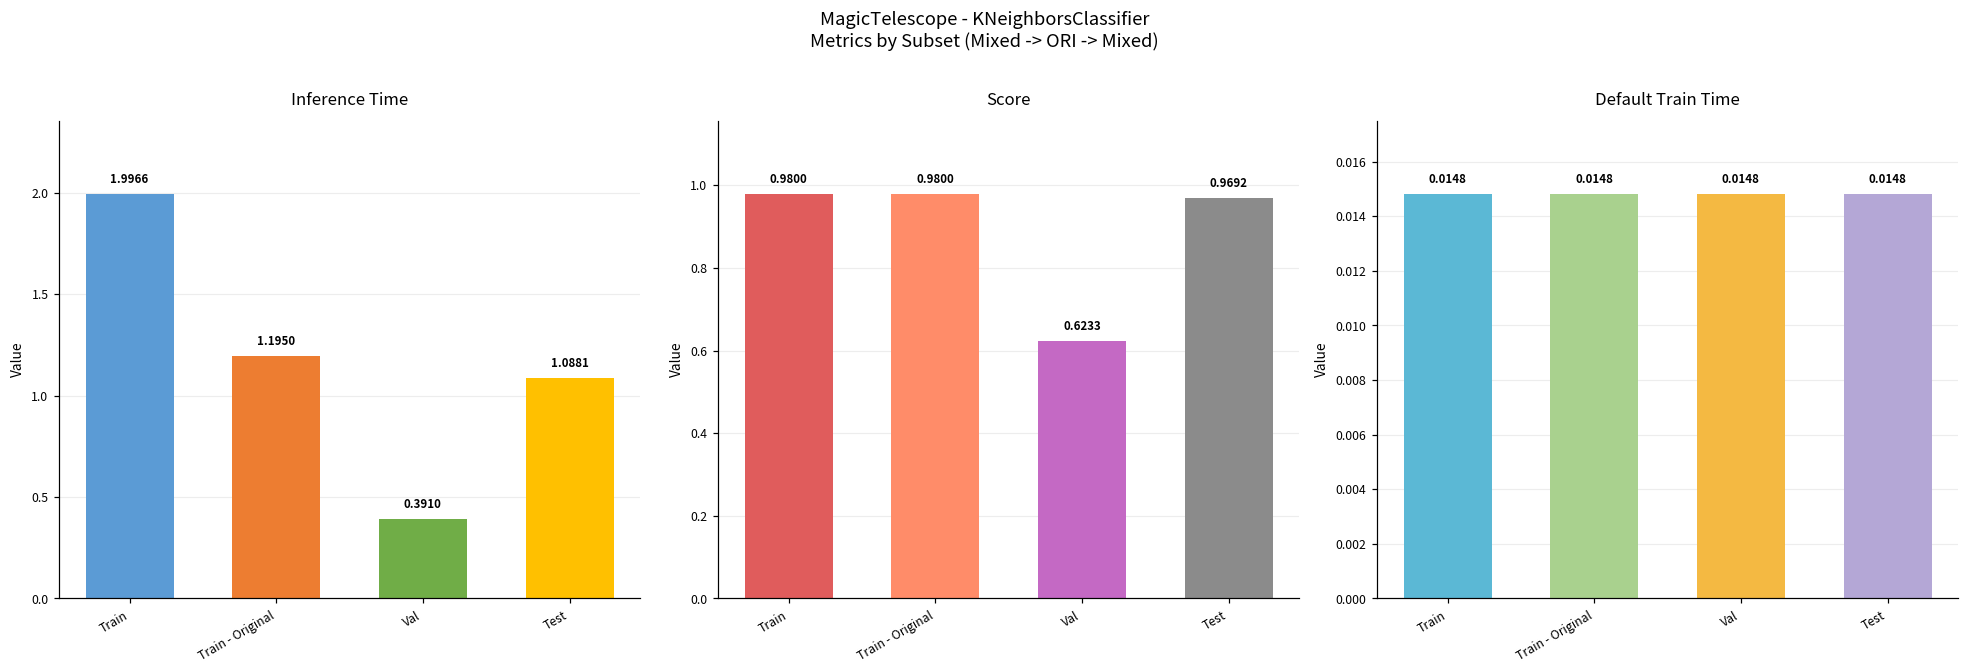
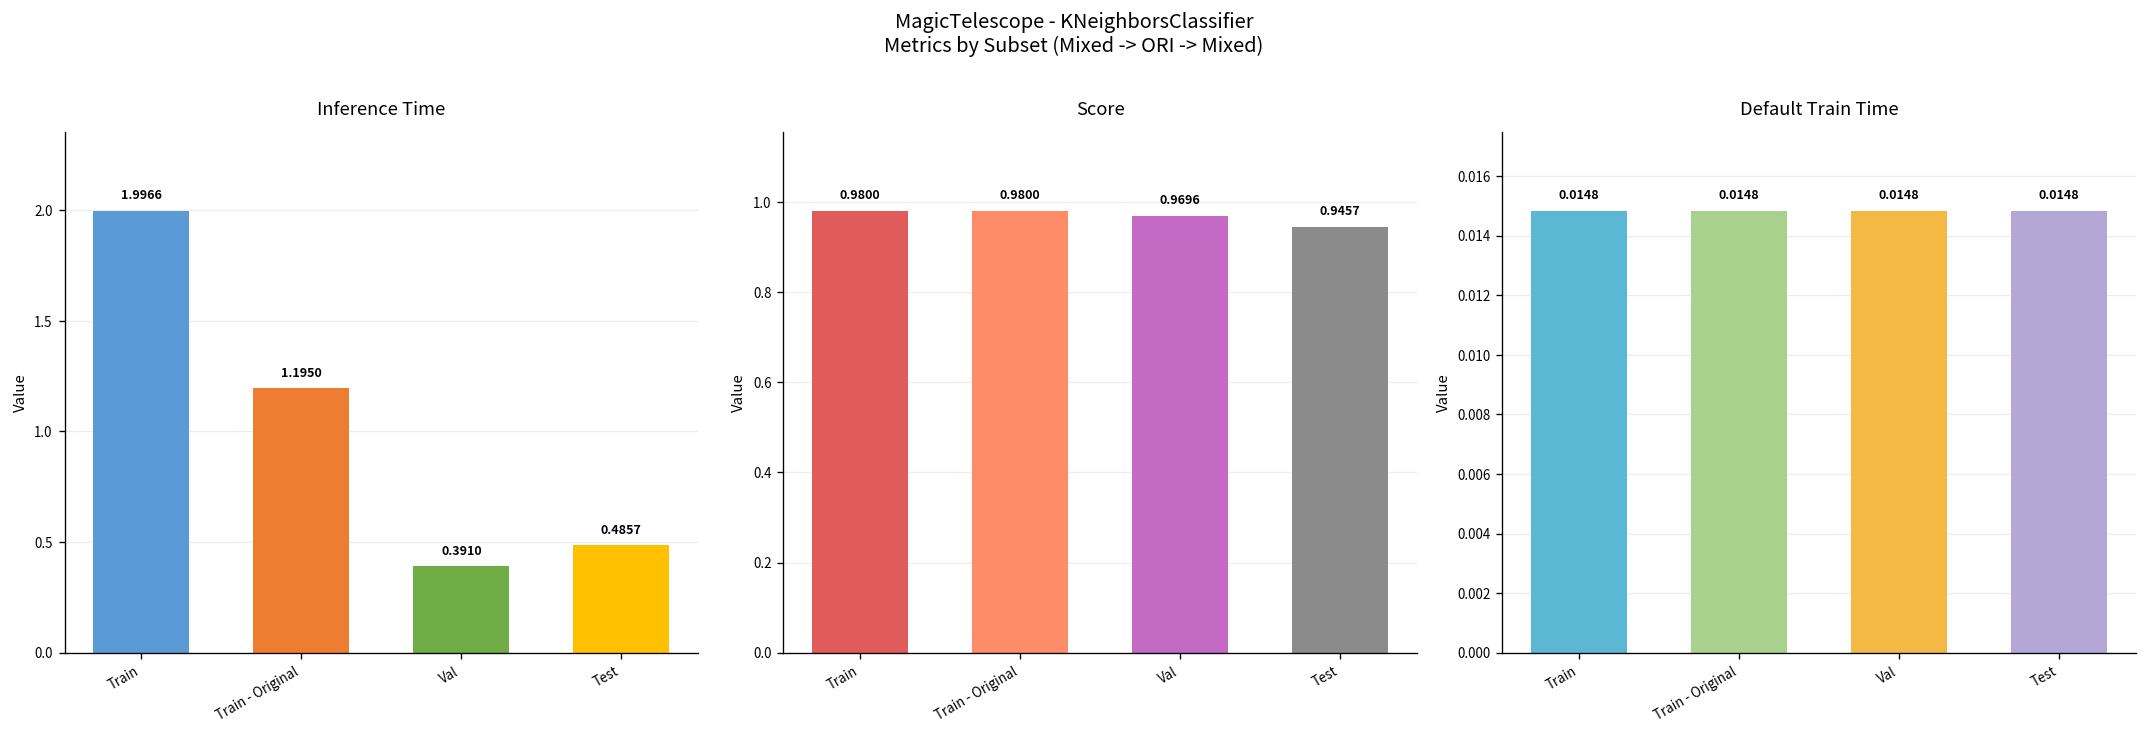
Inference Time, Test: 1.0881 -> 0.4857
Score, Val: 0.6233 -> 0.9696
Score, Test: 0.9692 -> 0.9457
